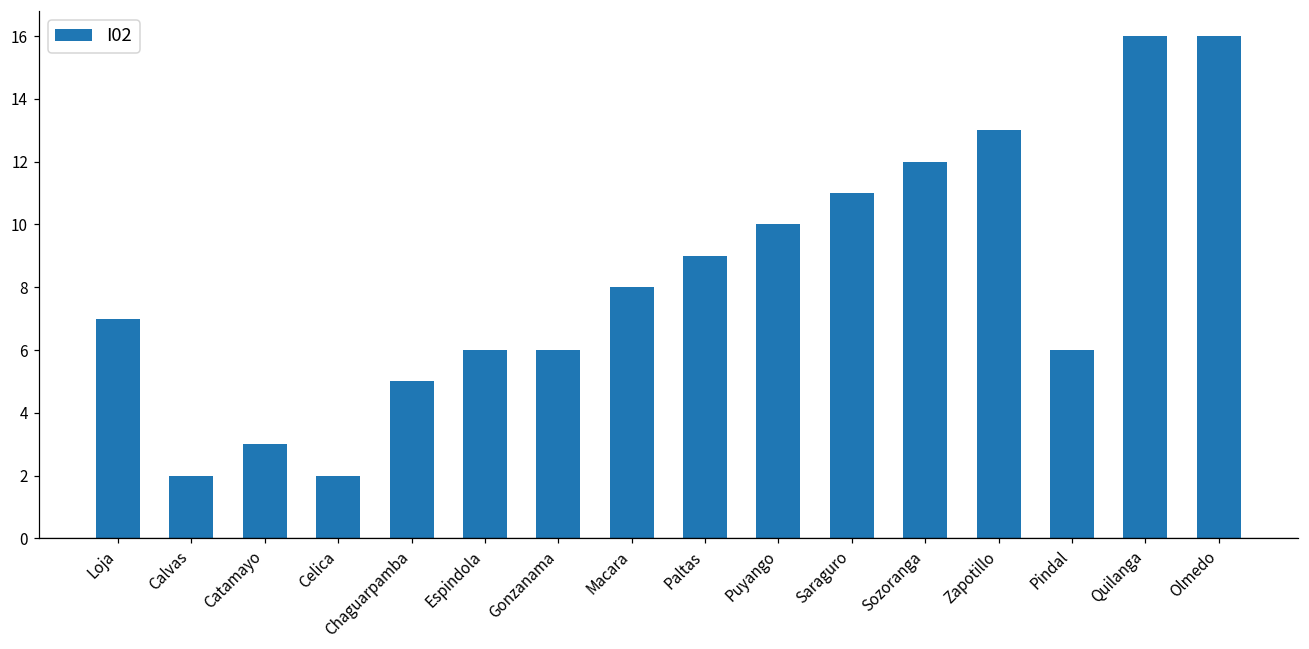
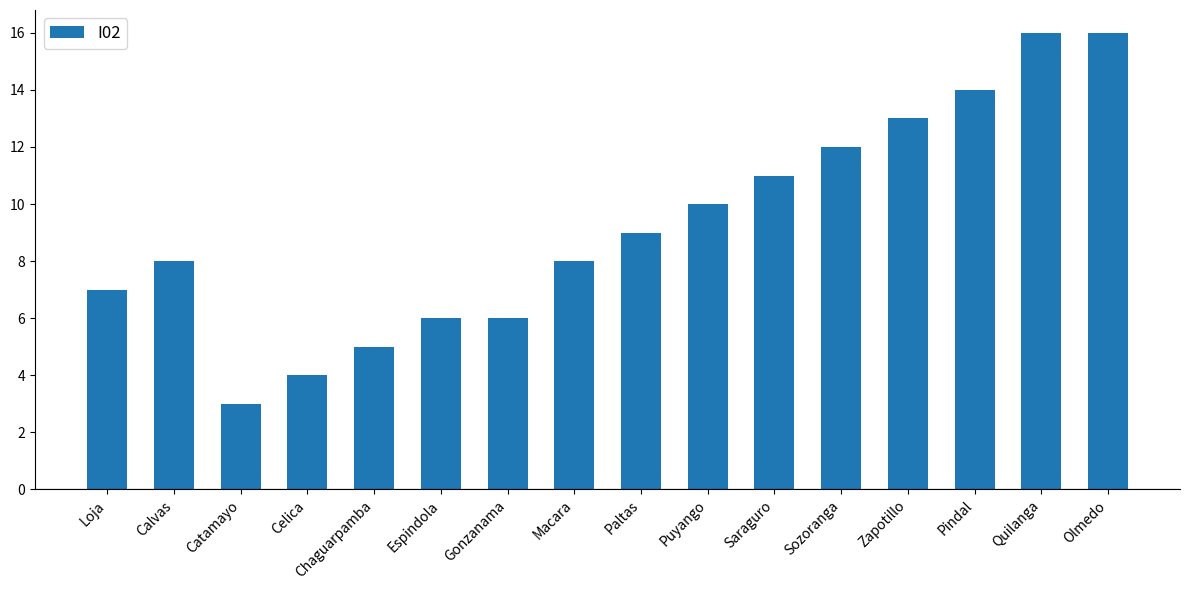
Calvas: 2 -> 8
Celica: 2 -> 4
Pindal: 6 -> 14
